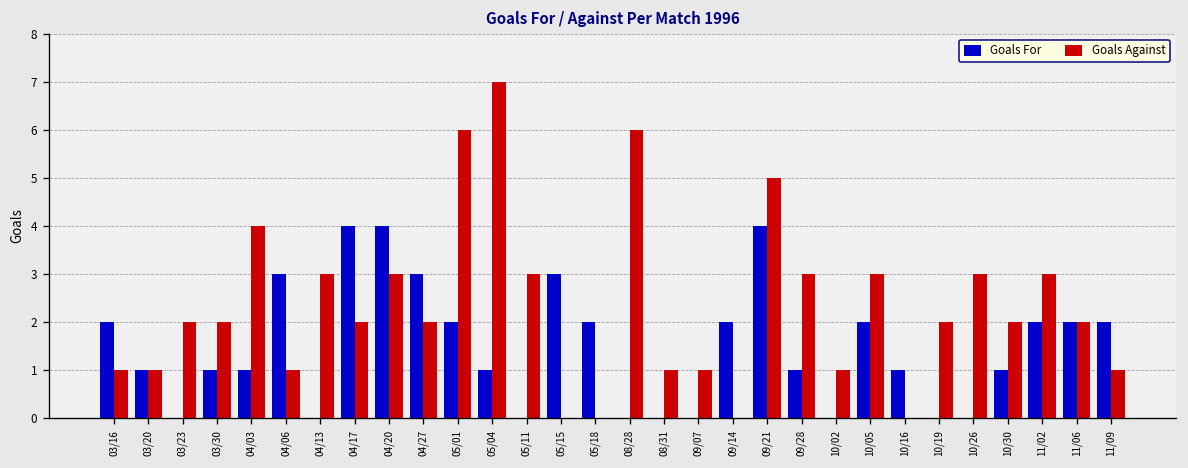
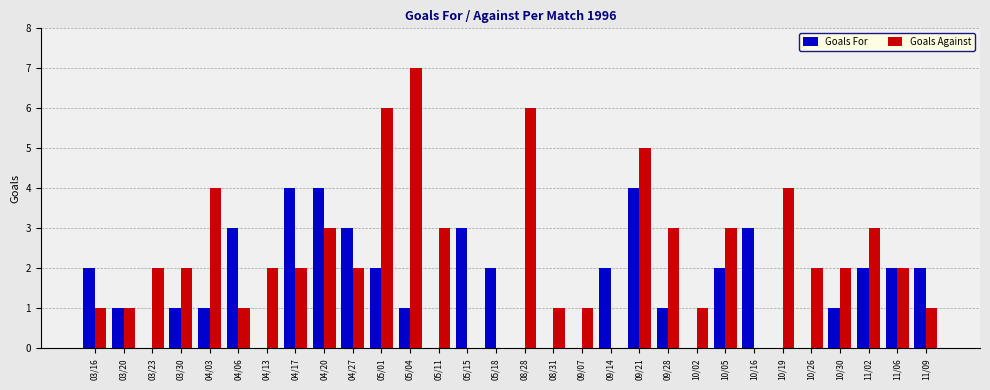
Goals Against, 04/13: 3 -> 2
Goals For, 10/16: 1 -> 3
Goals Against, 10/19: 2 -> 4
Goals Against, 10/26: 3 -> 2
